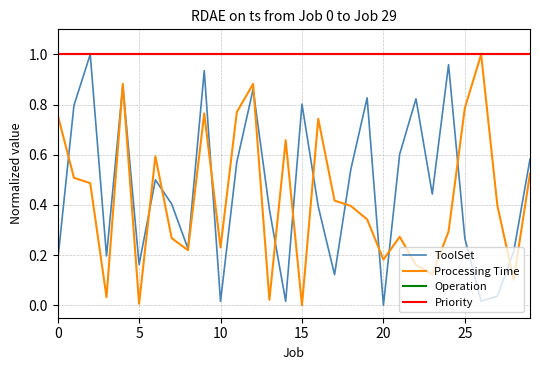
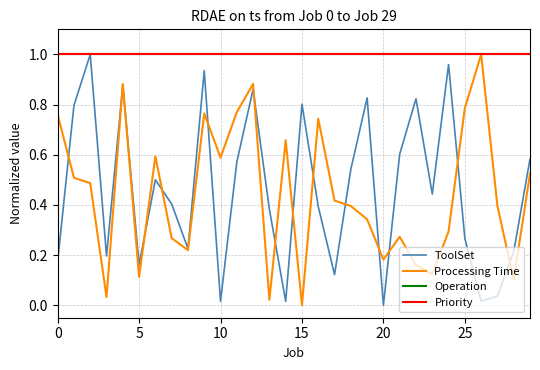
Processing Time, 5: 0.01 -> 0.11
Processing Time, 10: 0.23 -> 0.59
